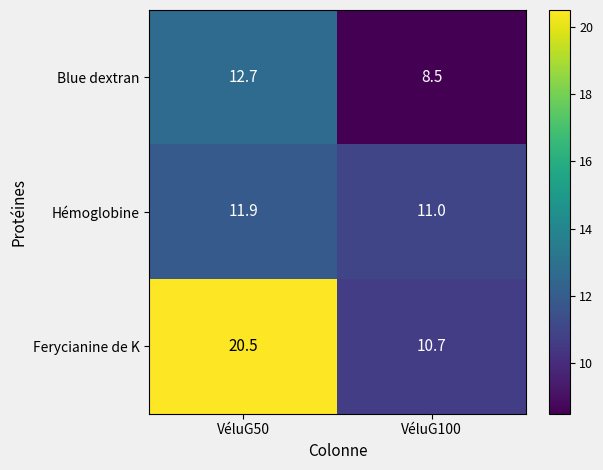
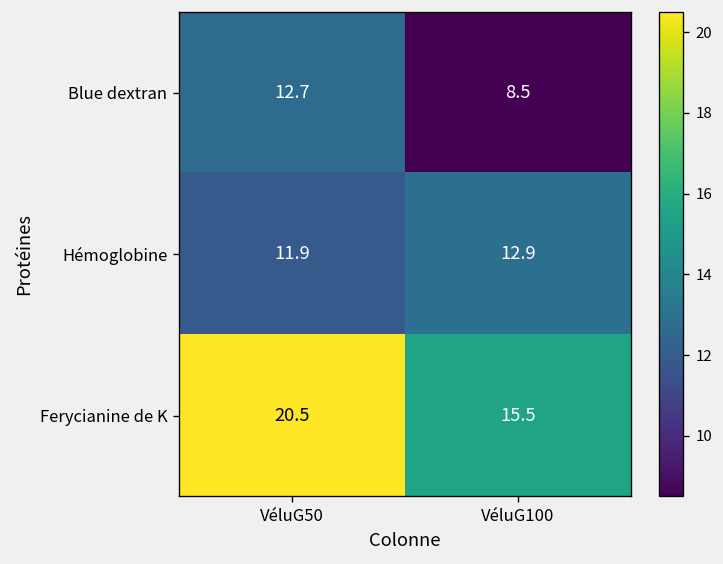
Hémoglobine, VéluG100: 11.0 -> 12.9
Ferycianine de K, VéluG100: 10.7 -> 15.5
